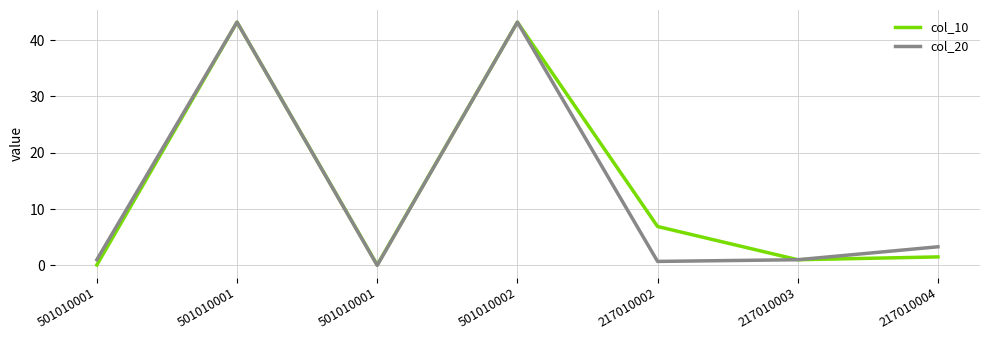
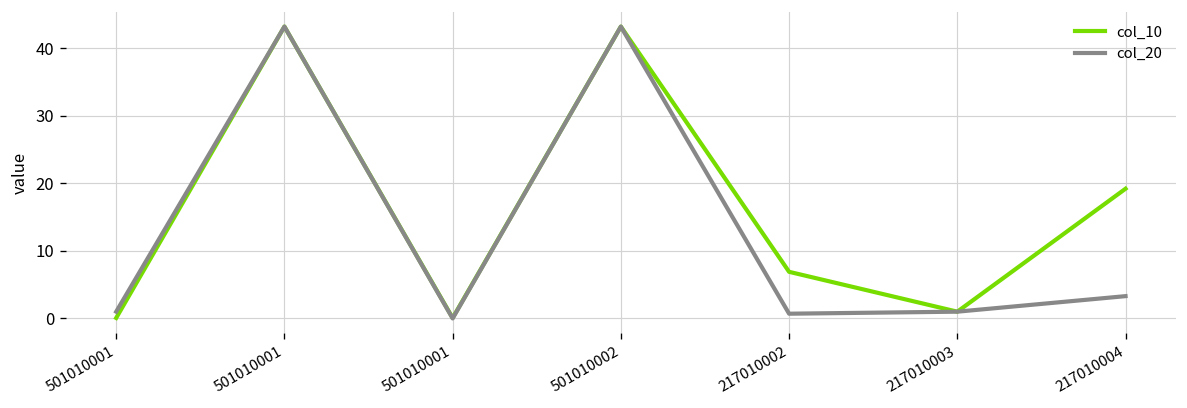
col_10, 217010004: 2 -> 19
